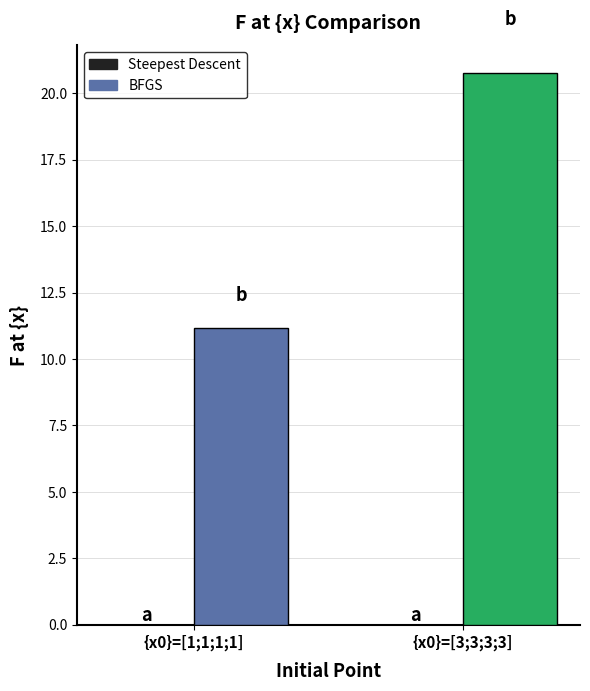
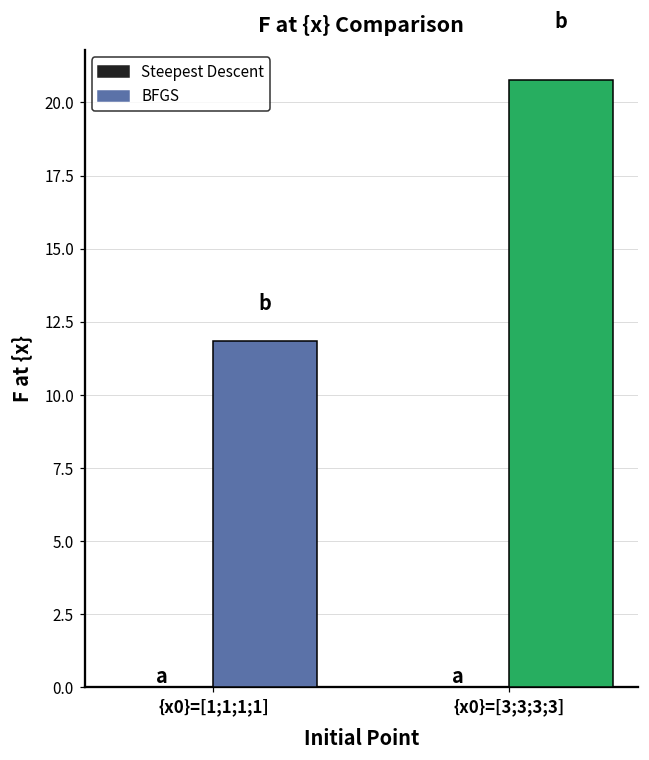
BFGS, {x0}=[1;1;1;1]: 11.1 -> 11.8
